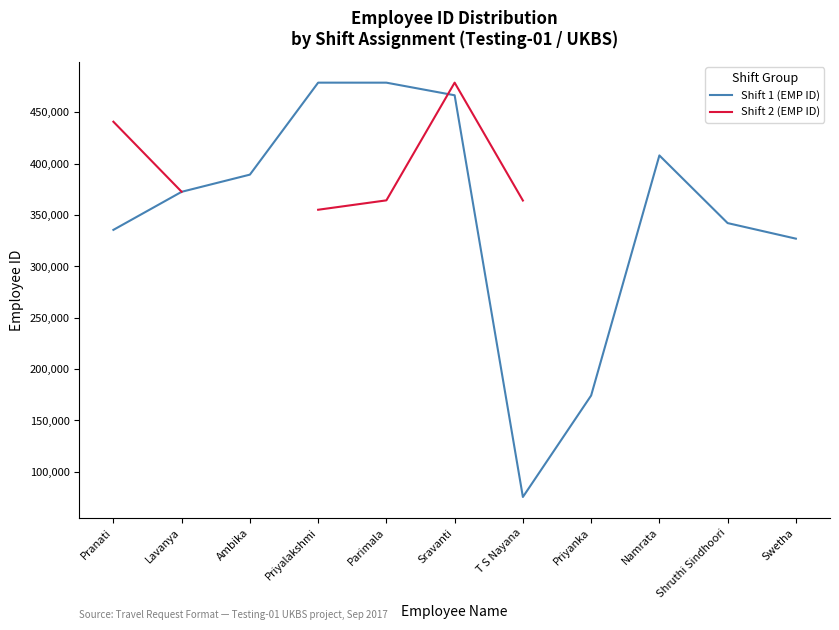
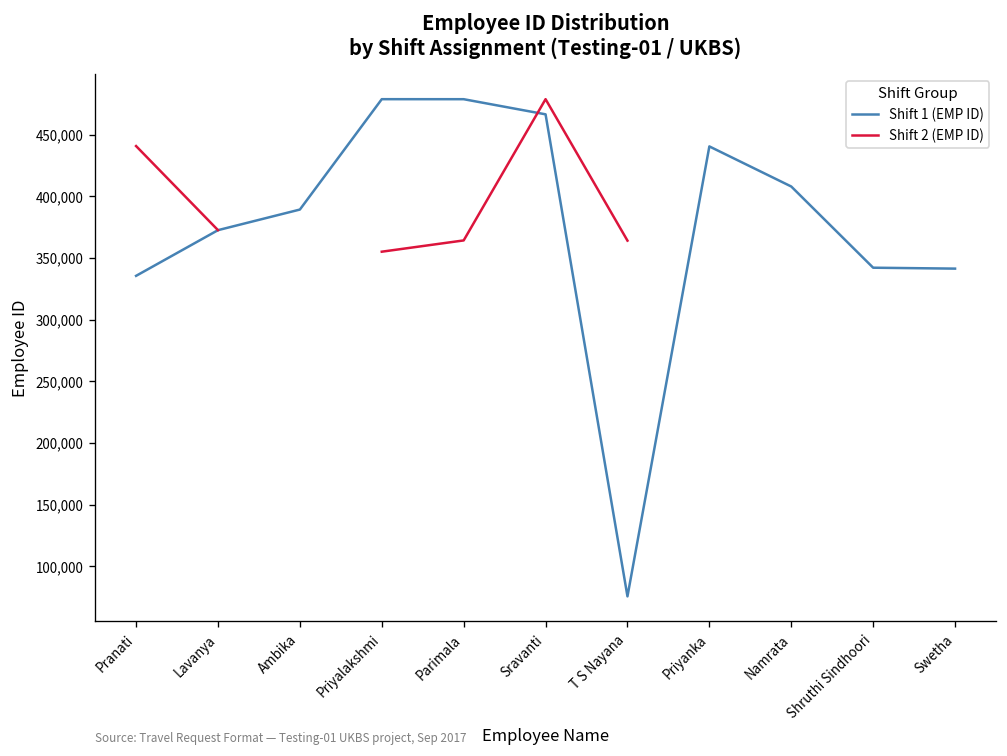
Shift 1 (EMP ID), Priyanka: 174,000 -> 440,000
Shift 1 (EMP ID), Swetha: 327,000 -> 341,000
